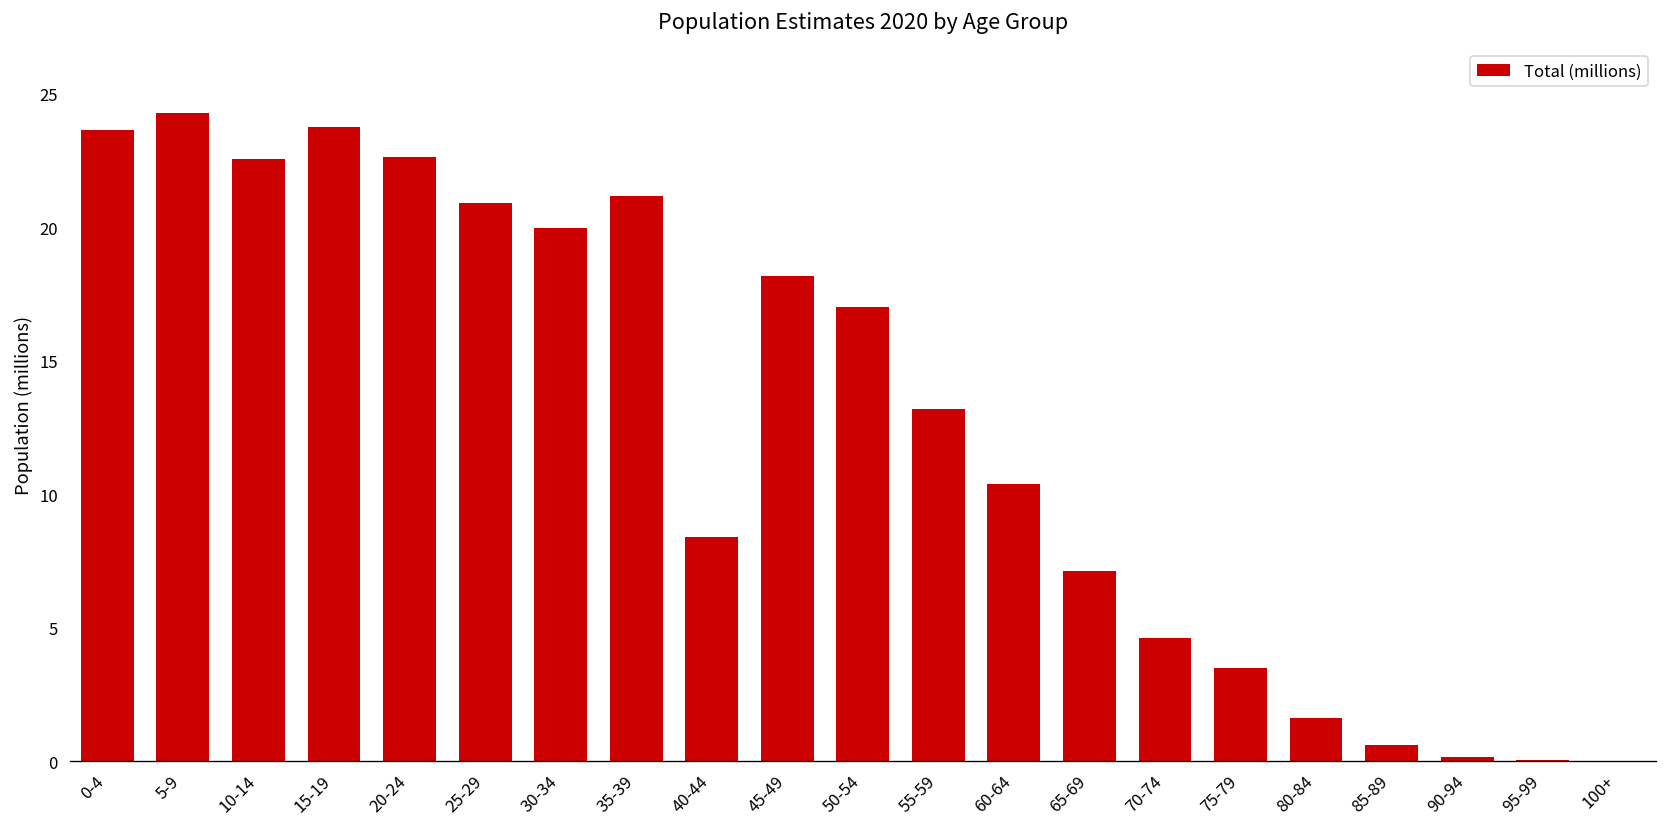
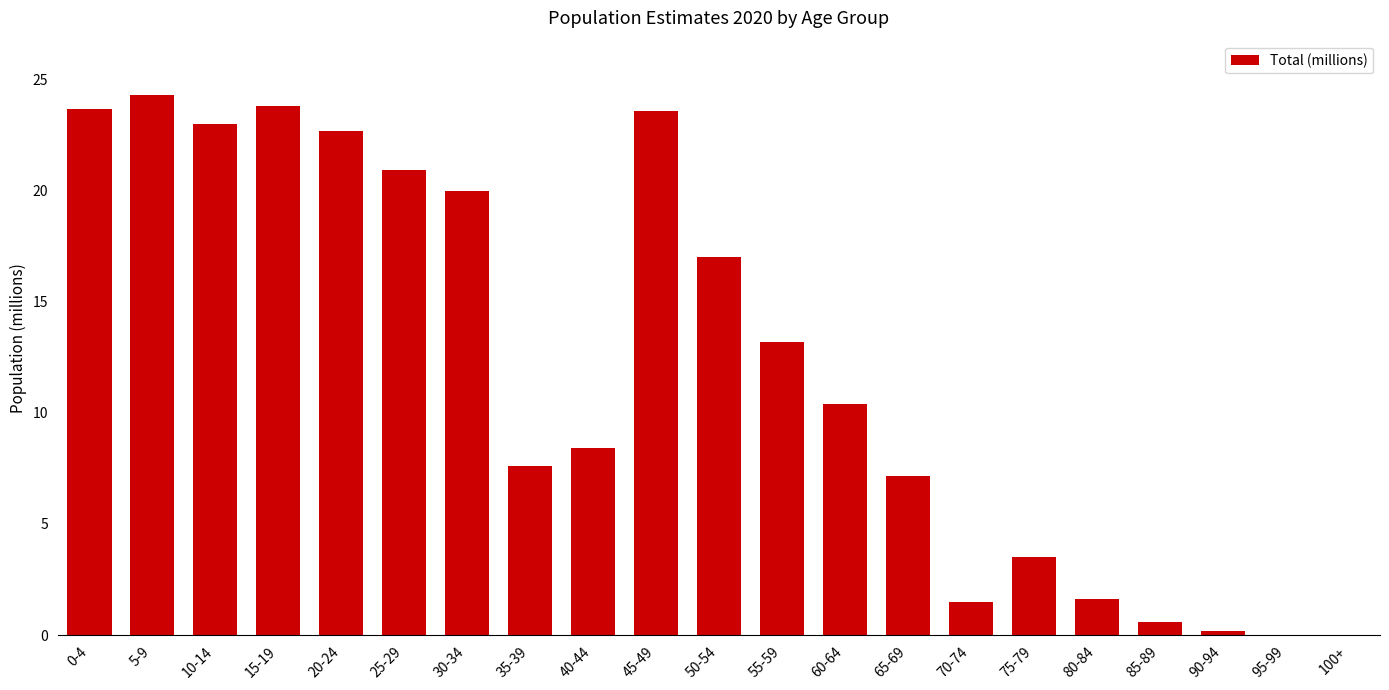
10-14: 22.6 -> 23.0
35-39: 21.2 -> 7.6
45-49: 18.2 -> 23.6
70-74: 4.6 -> 1.5
